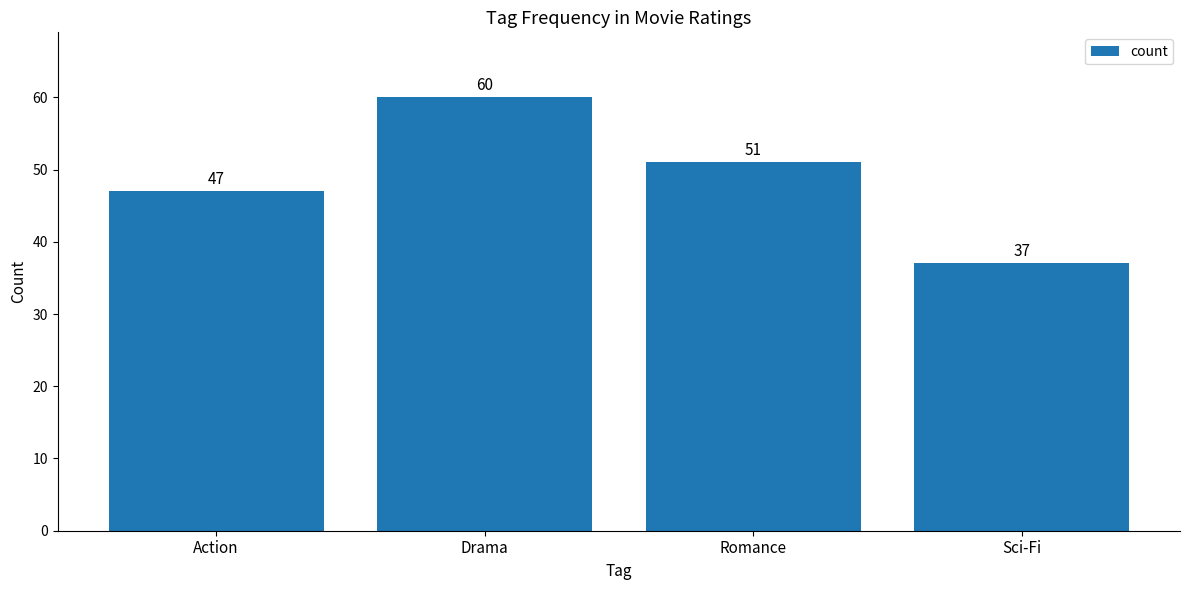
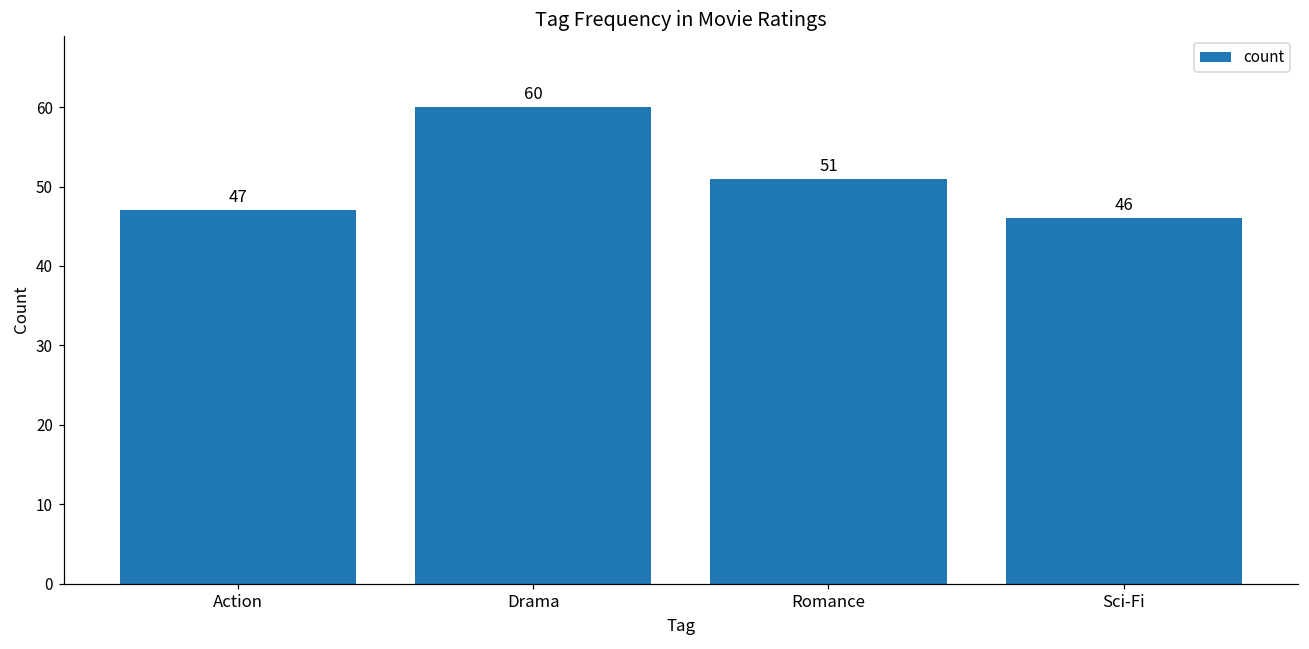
Sci-Fi: 37 -> 46
